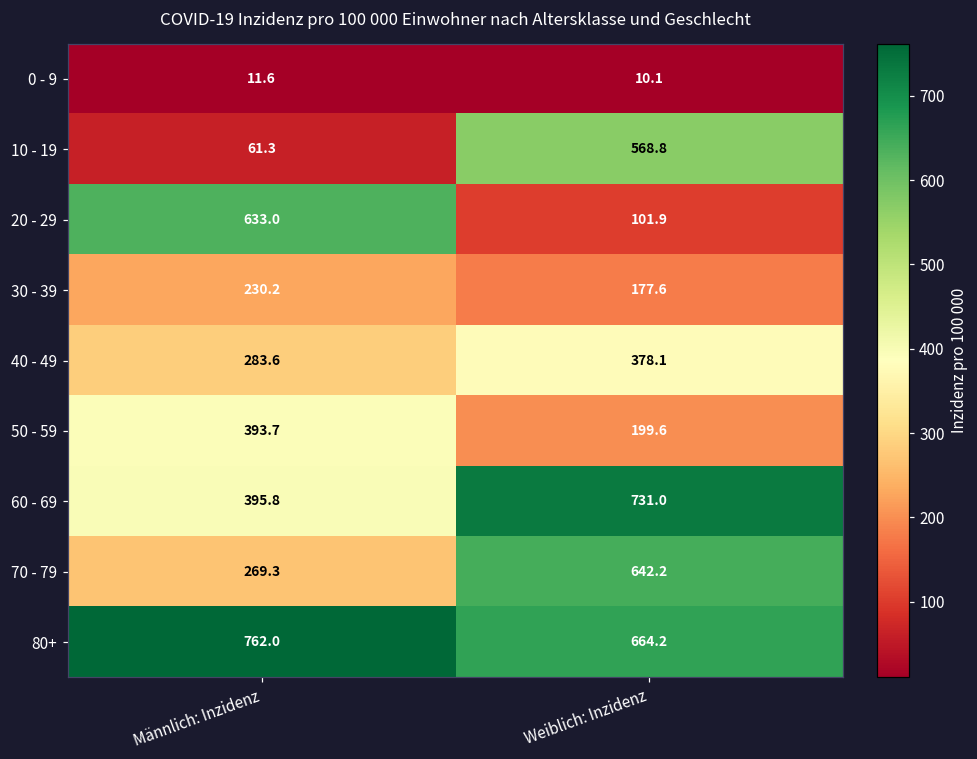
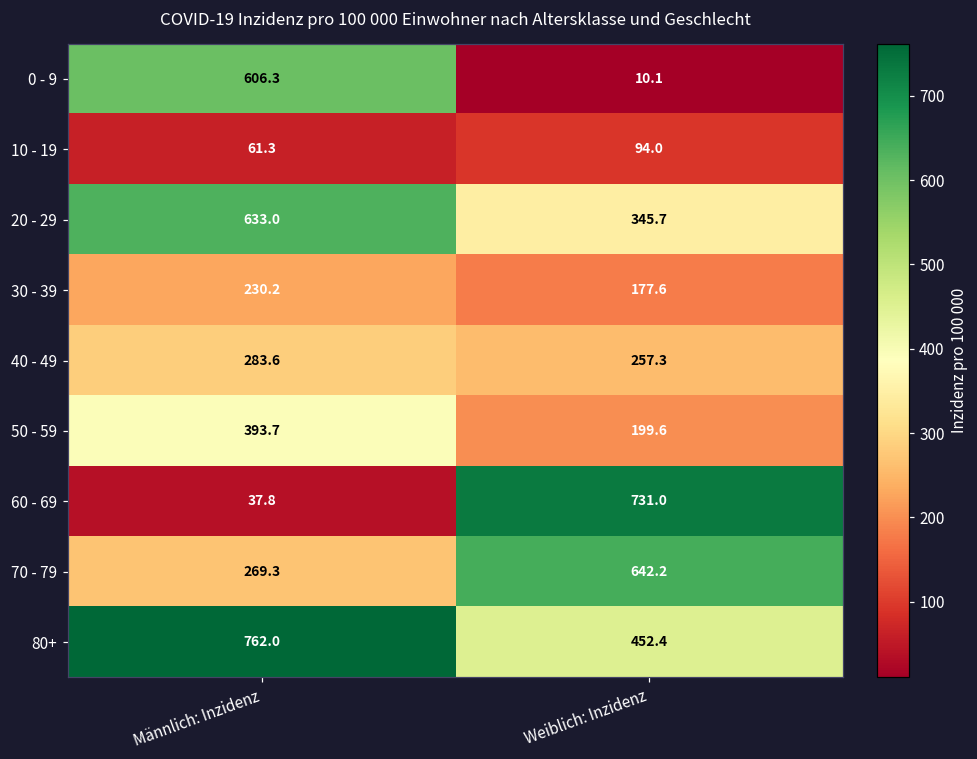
0 - 9, Männlich: Inzidenz: 11.6 -> 606.3
10 - 19, Weiblich: Inzidenz: 568.8 -> 94.0
20 - 29, Weiblich: Inzidenz: 101.9 -> 345.7
40 - 49, Weiblich: Inzidenz: 378.1 -> 257.3
60 - 69, Männlich: Inzidenz: 395.8 -> 37.8
80+, Weiblich: Inzidenz: 664.2 -> 452.4
